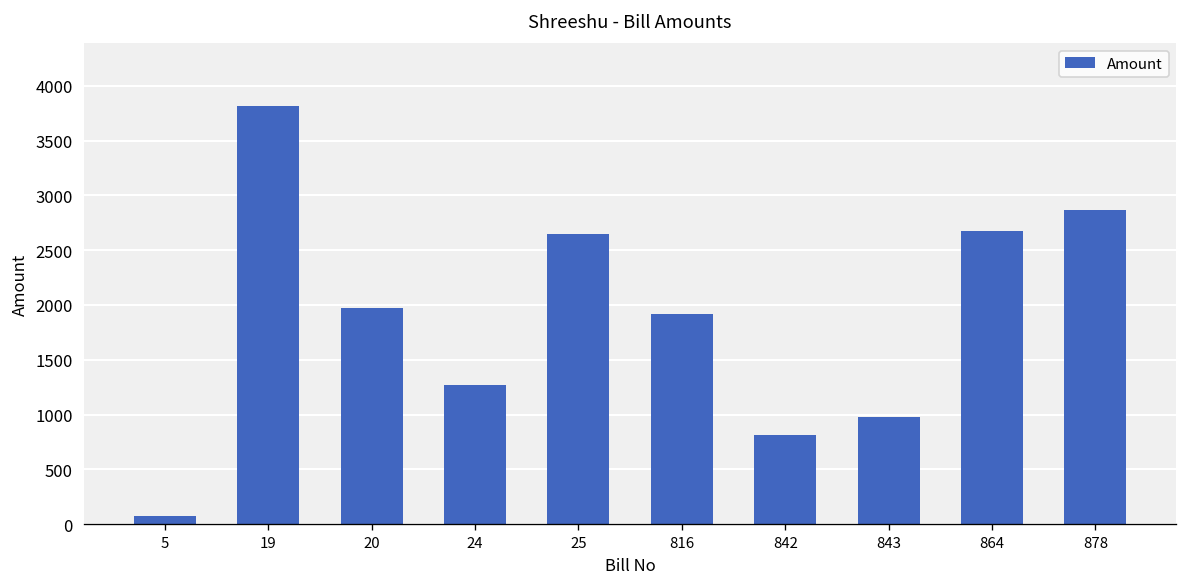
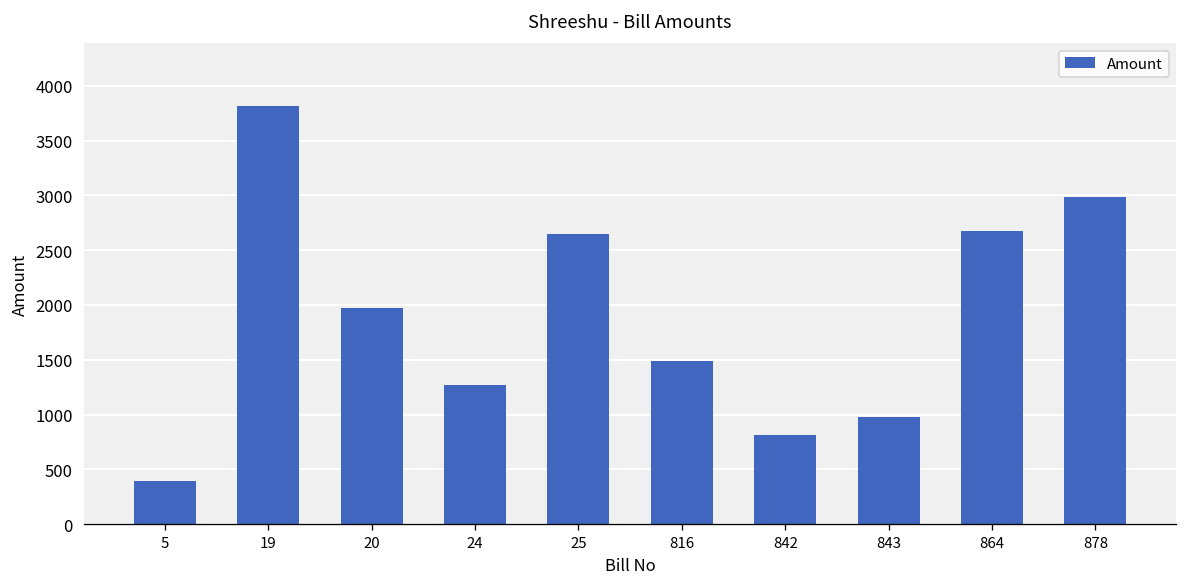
5: 100 -> 400
816: 1900 -> 1500
878: 2900 -> 3000
